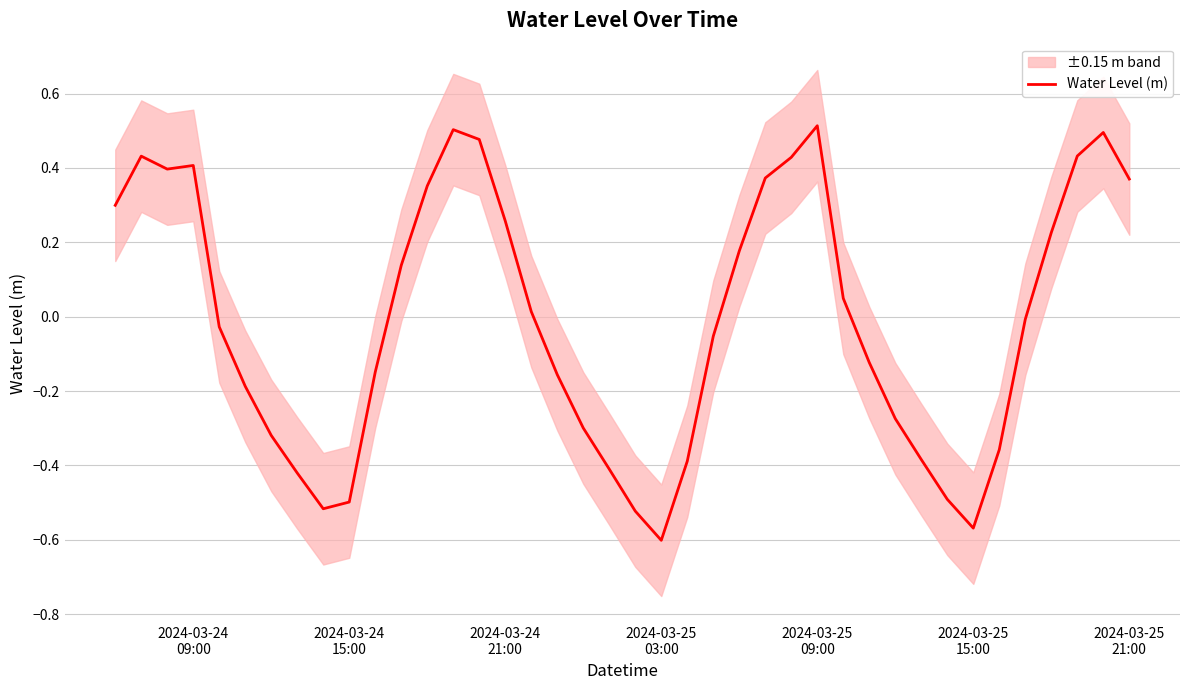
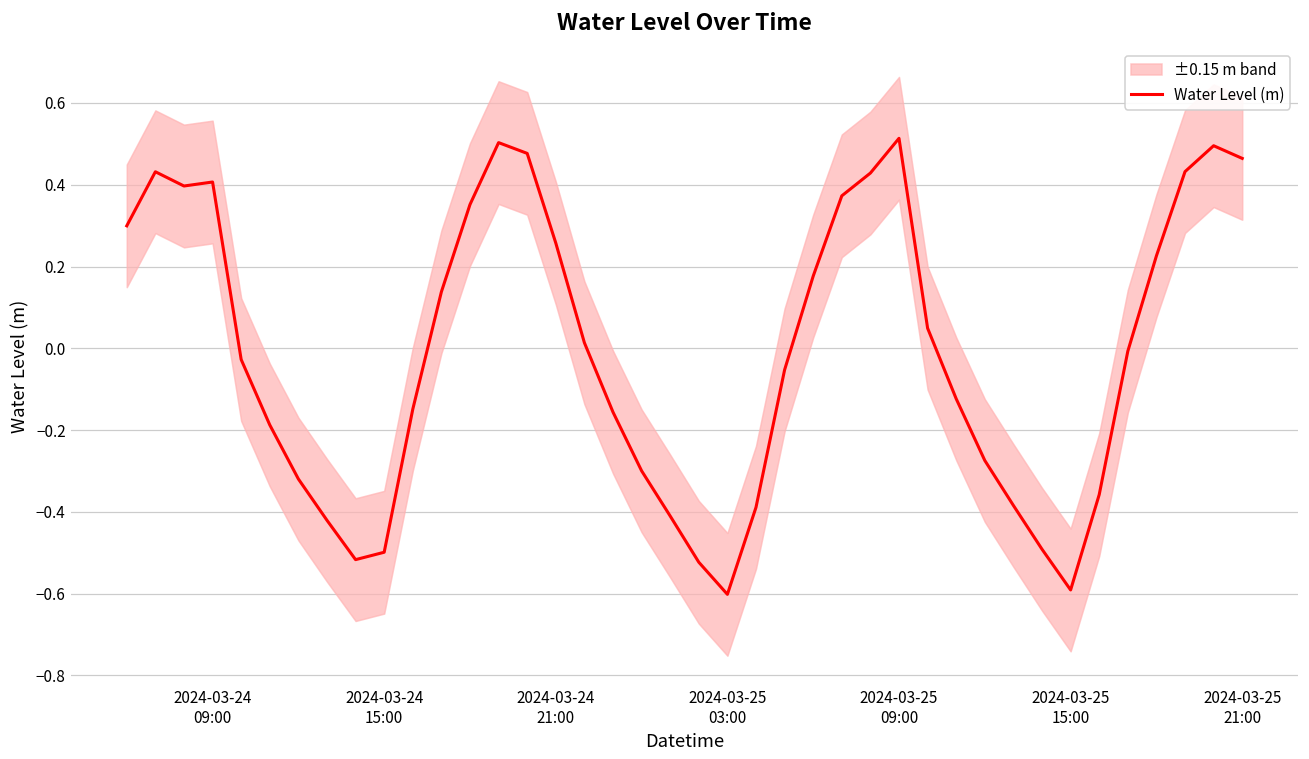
Water Level (m), 2024-03-25 15:00: -0.57 -> -0.59
Water Level (m), 2024-03-25 21:00: 0.37 -> 0.46
